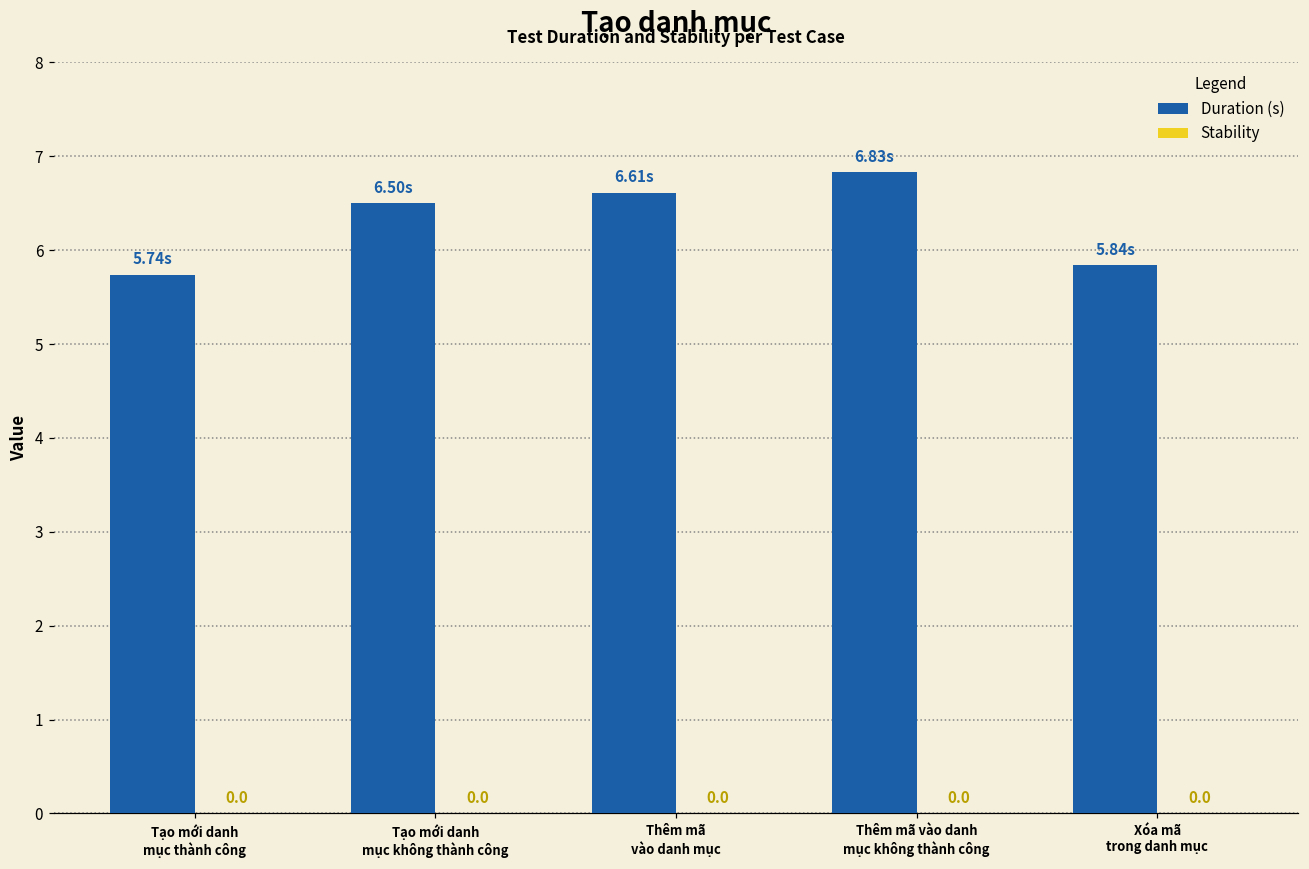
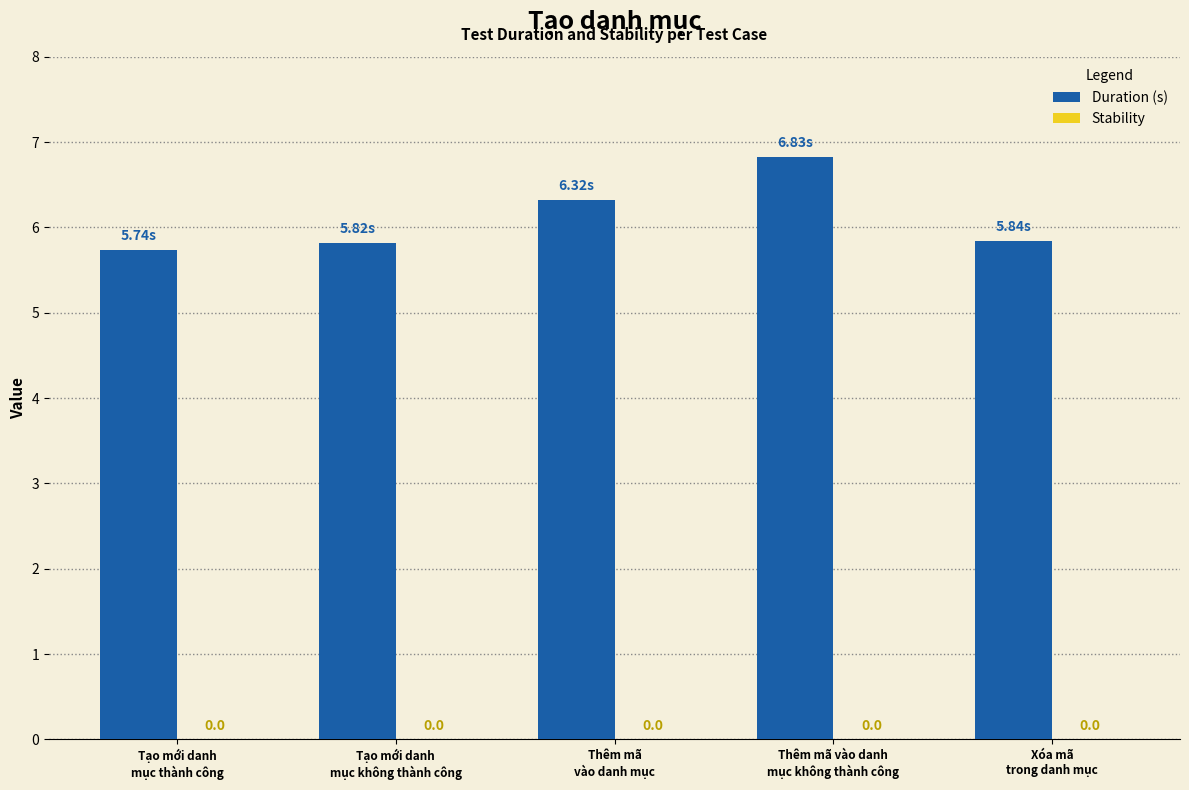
Duration (s), Tạo mới danh mục không thành công: 6.50s -> 5.82s
Duration (s), Thêm mã vào danh mục: 6.61s -> 6.32s
